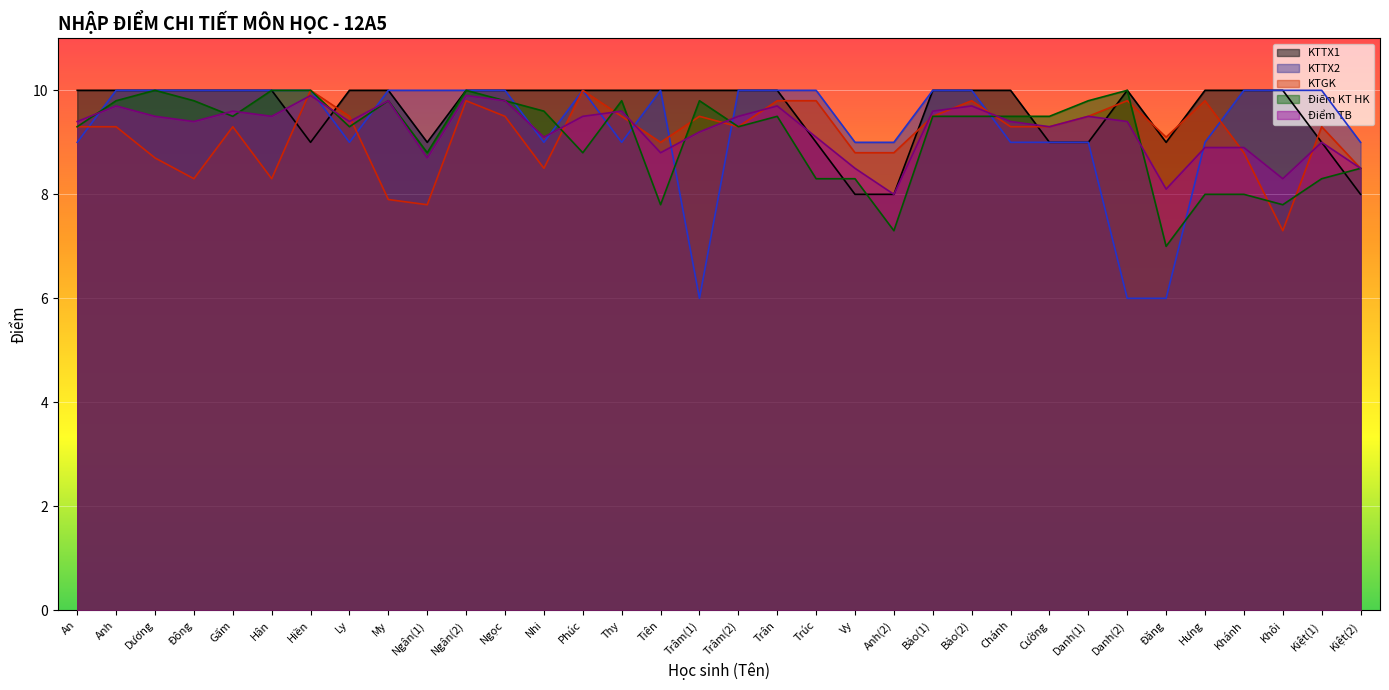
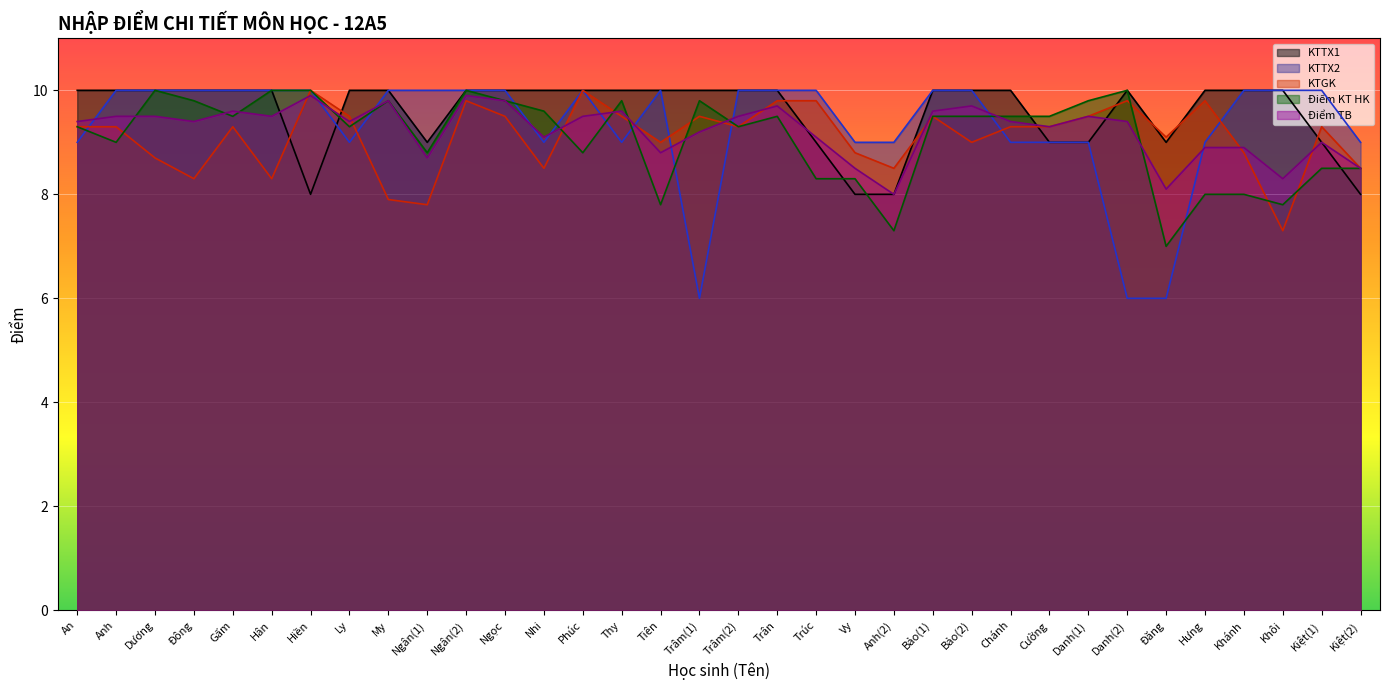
Điểm KT HK, Anh: 9.8 -> 9.0
Điểm TB, Anh: 9.7 -> 9.5
KTTX1, Hiền: 9 -> 8
KTGK, Anh(2): 8.8 -> 8.5
KTGK, Bảo(2): 9.8 -> 9.0
Điểm KT HK, Kiệt(1): 8.3 -> 8.5
